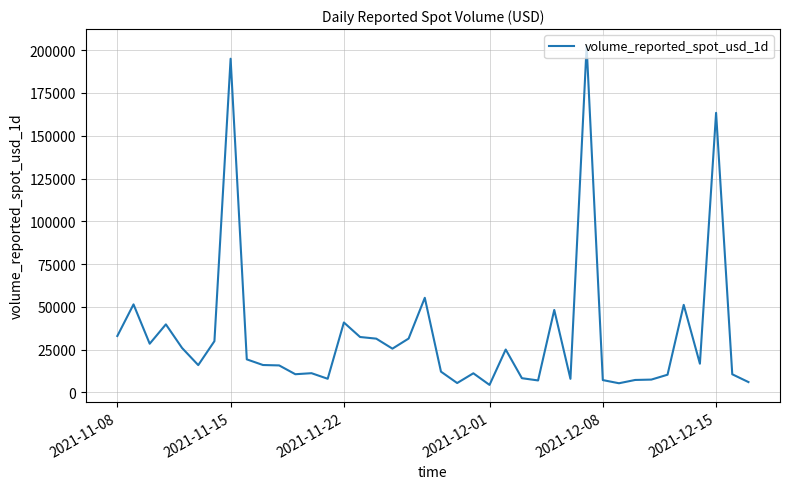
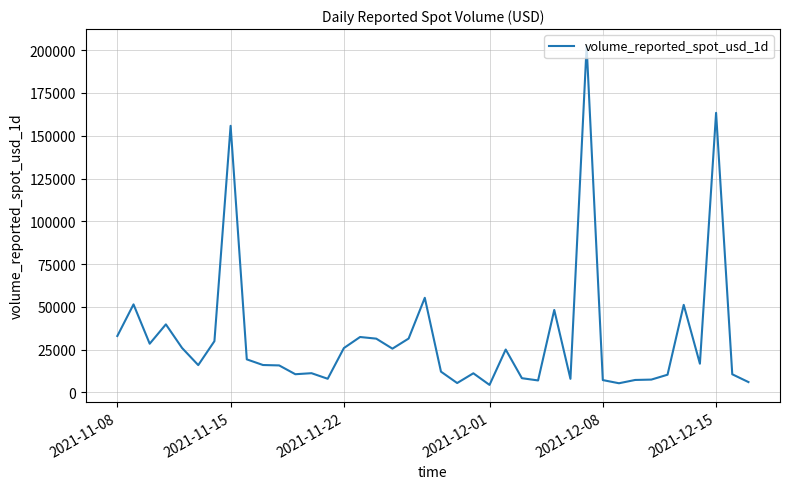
2021-11-15: 195000 -> 156000
2021-11-22: 41000 -> 26000
